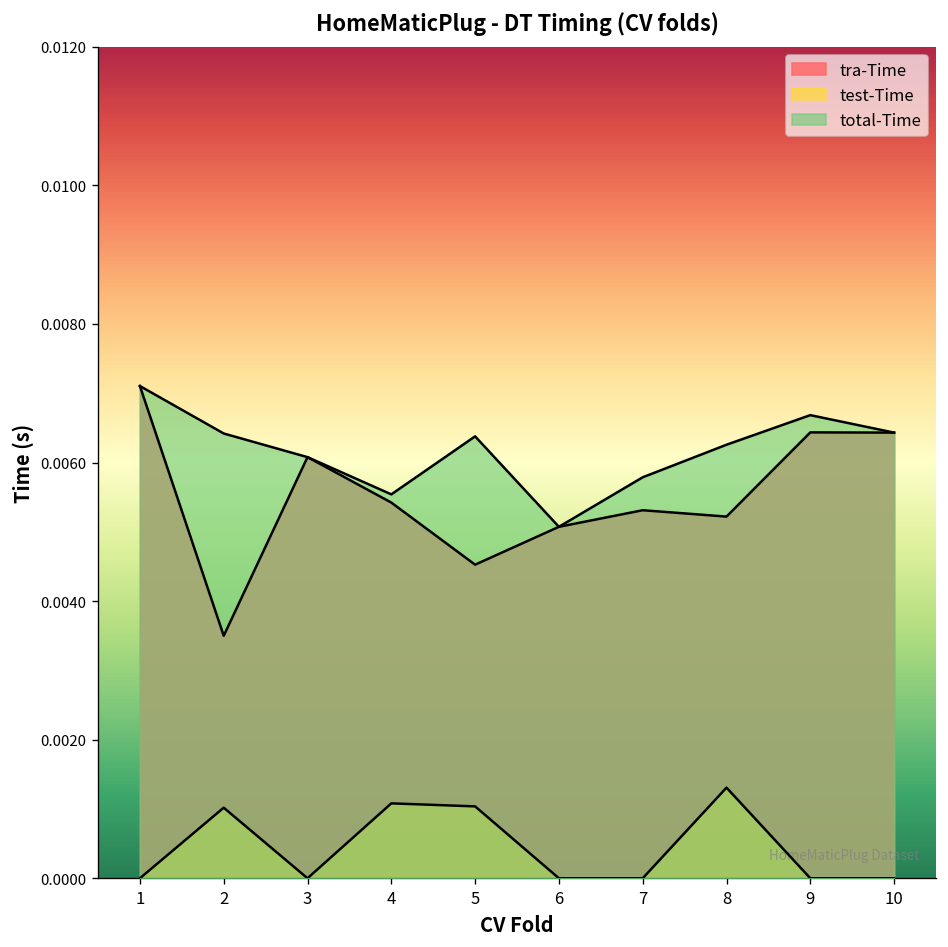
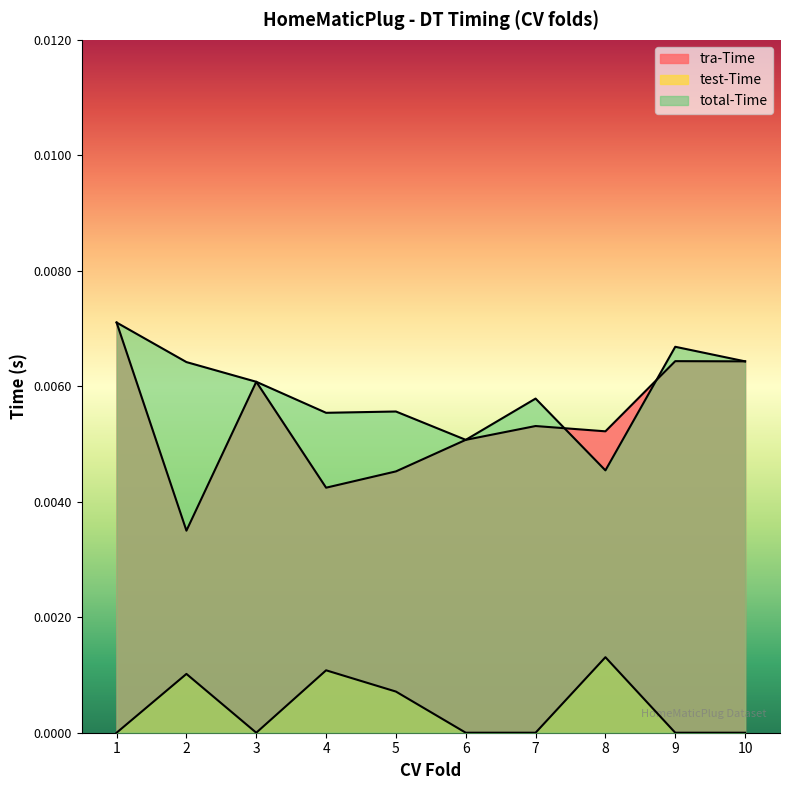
tra-Time, 4: 0.0054 -> 0.0042
test-Time, 5: 0.0010 -> 0.0007
total-Time, 5: 0.0064 -> 0.0056
total-Time, 8: 0.0063 -> 0.0045
